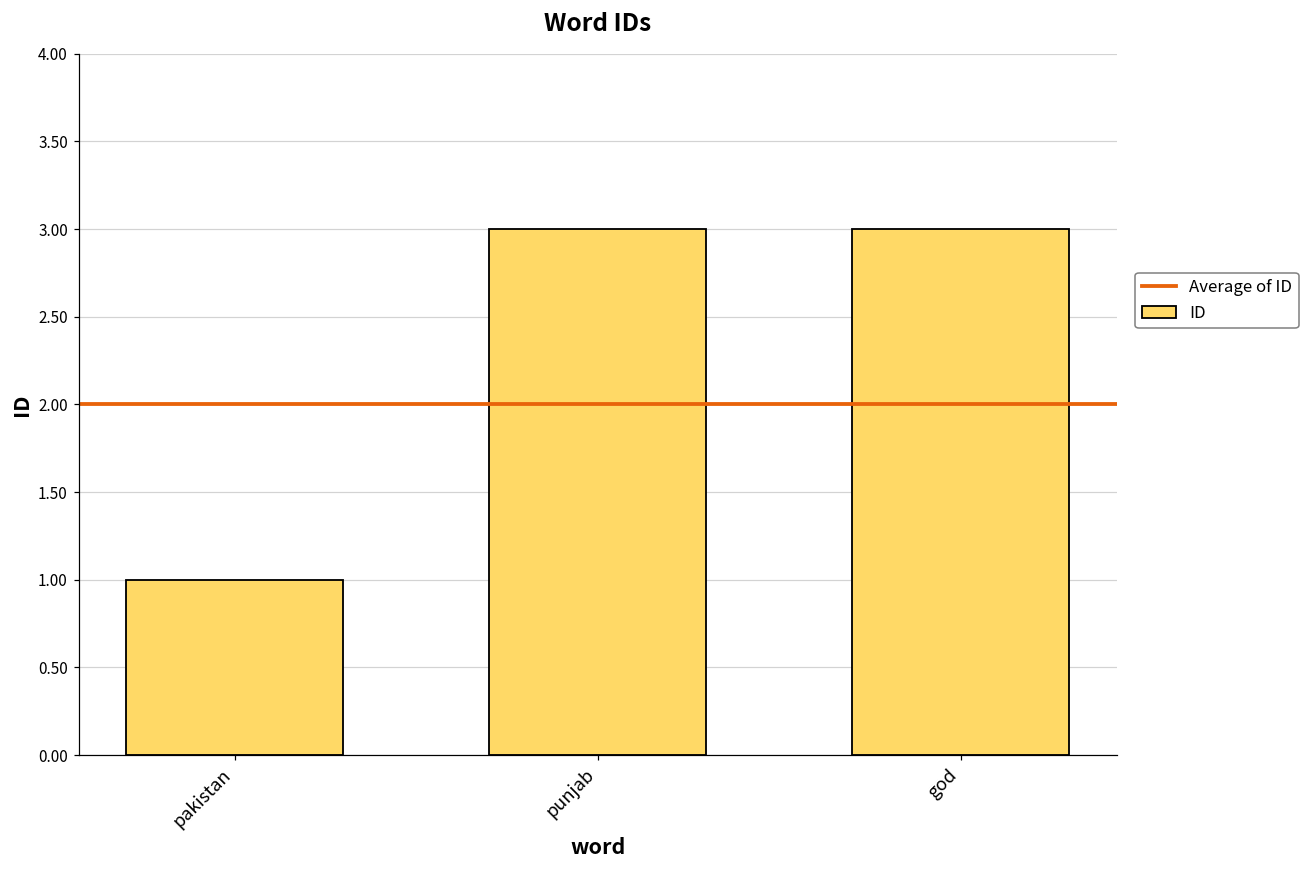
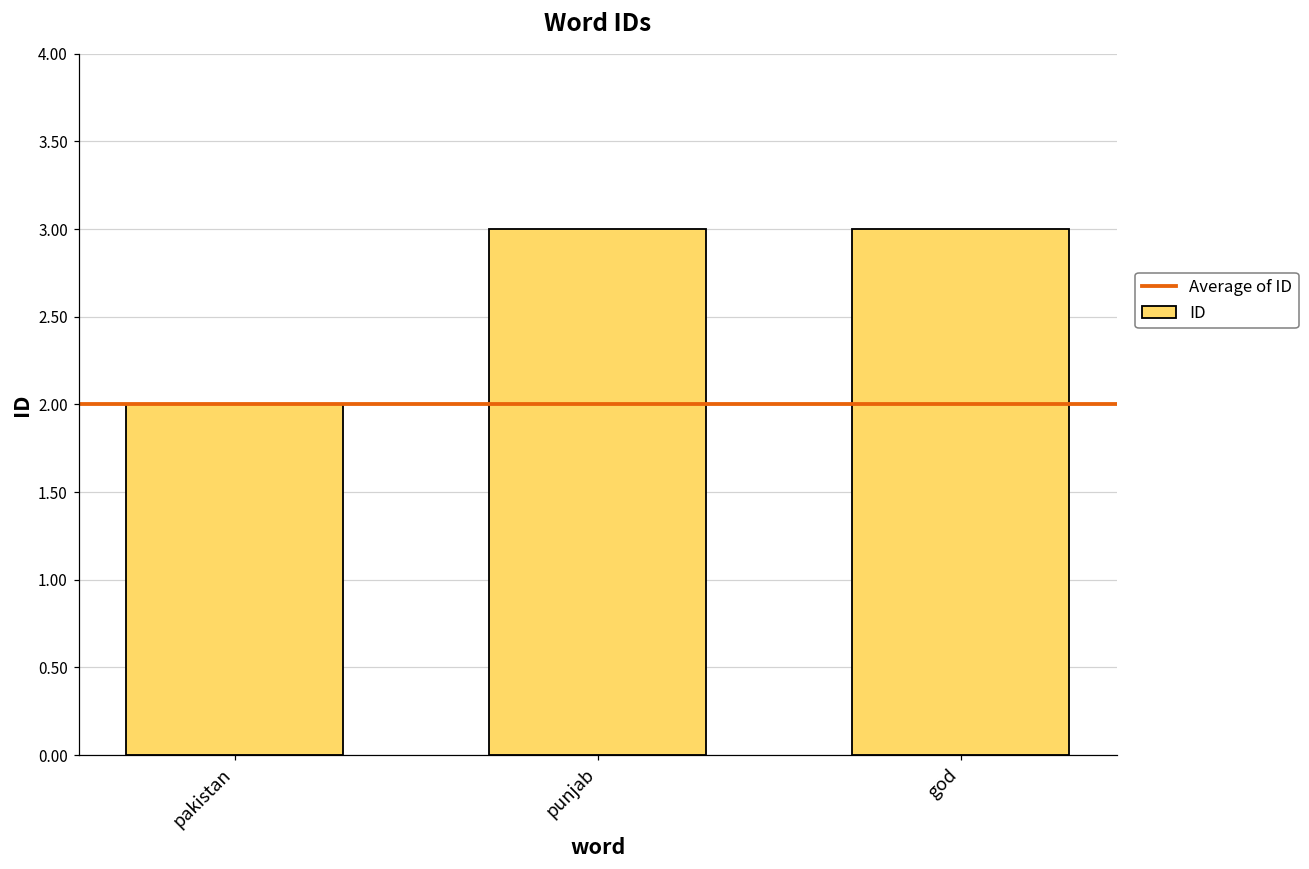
pakistan: 1 -> 2
